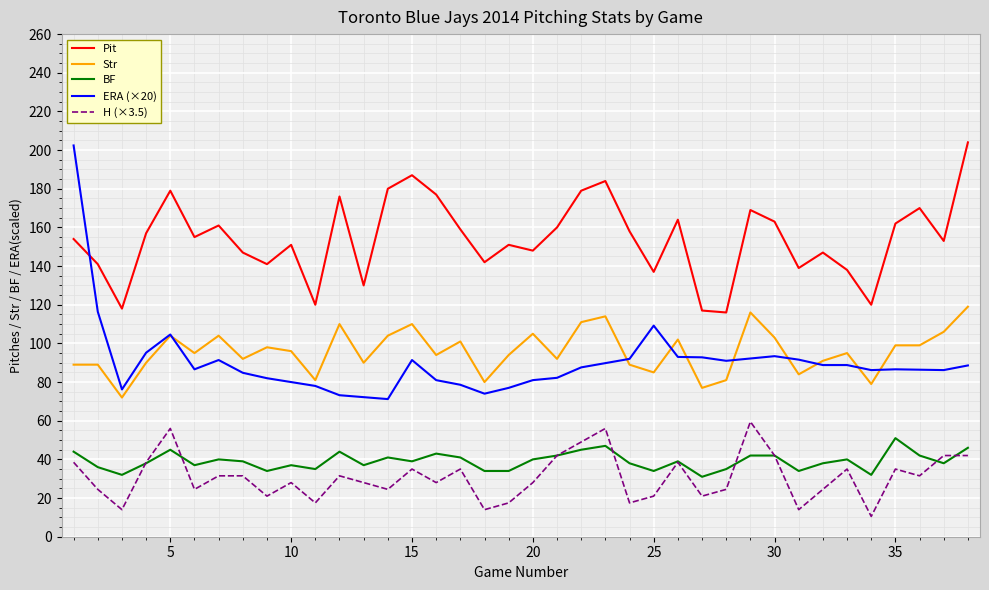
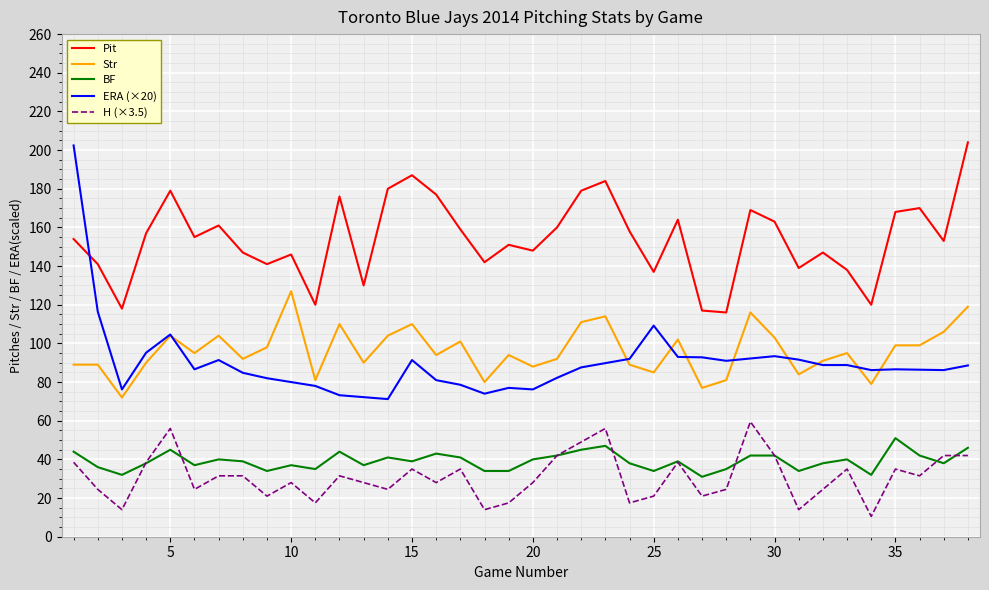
Pit, 10: 151 -> 146
Str, 10: 96 -> 127
Str, 20: 105 -> 88
ERA (×20), 20: 81 -> 76
Pit, 35: 162 -> 168
